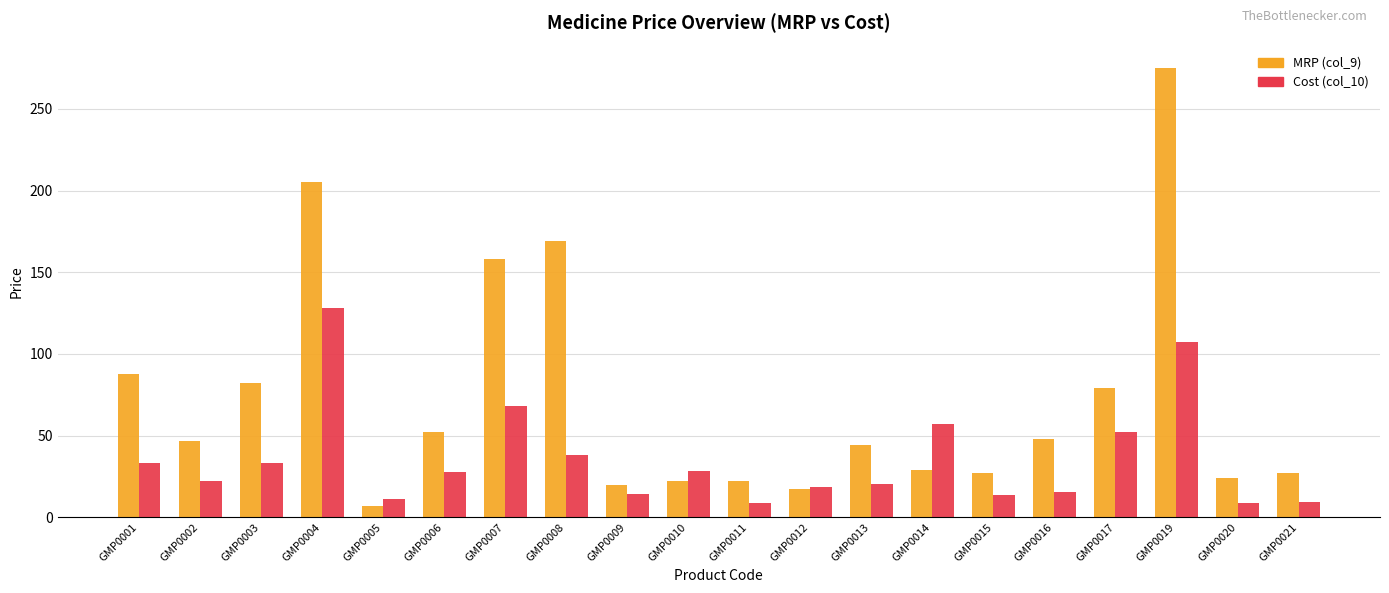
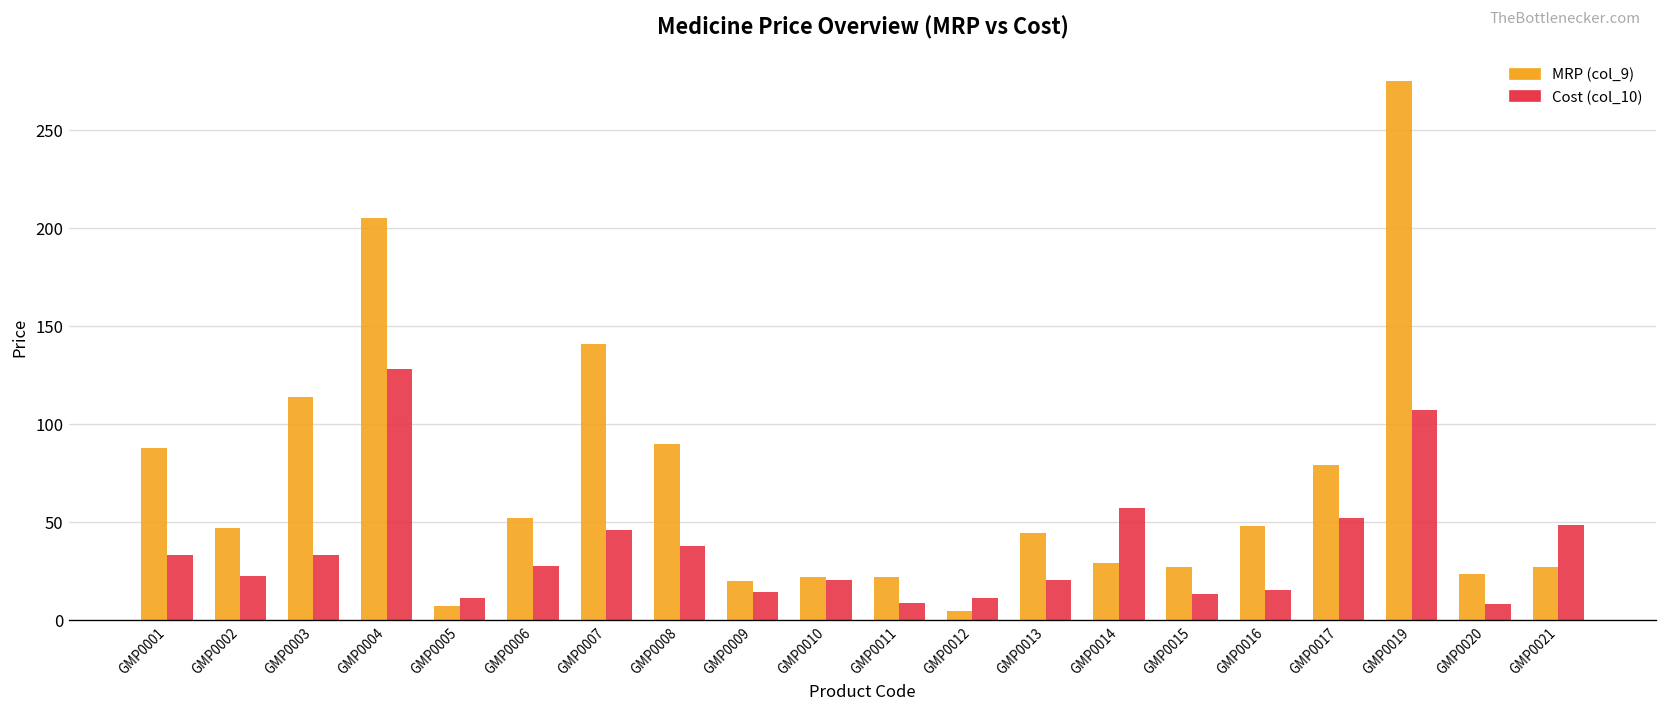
MRP (col_9), GMP0003: 82 -> 114
MRP (col_9), GMP0007: 158 -> 141
Cost (col_10), GMP0007: 68 -> 46
MRP (col_9), GMP0008: 169 -> 90
Cost (col_10), GMP0010: 28 -> 21
MRP (col_9), GMP0012: 17 -> 5
Cost (col_10), GMP0012: 19 -> 12
Cost (col_10), GMP0021: 10 -> 49
